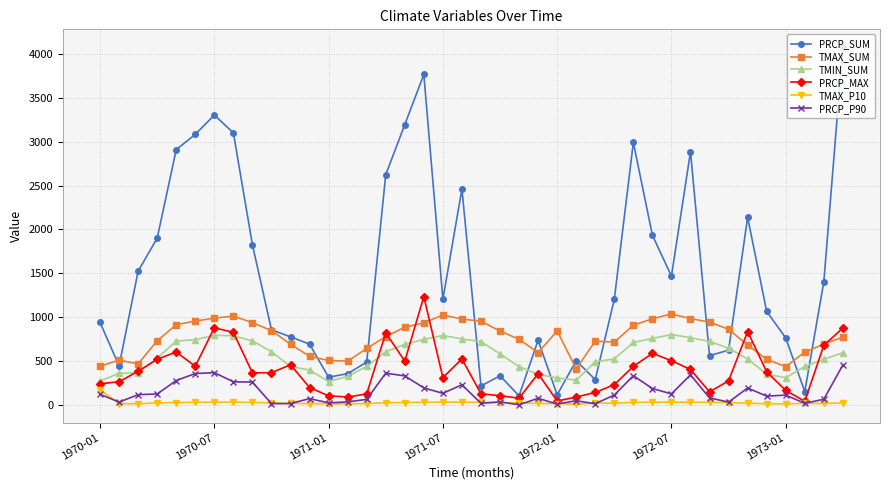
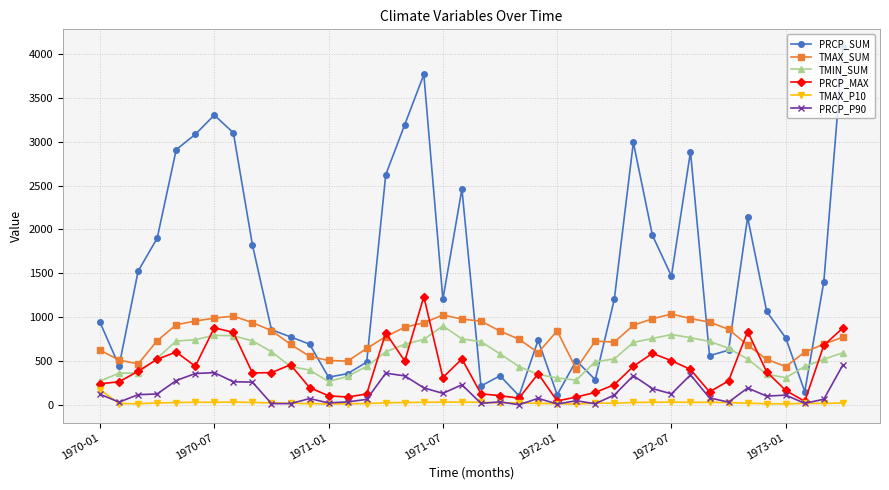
TMAX_SUM, 1970-01: 400 -> 600
TMIN_SUM, 1971-07: 800 -> 900
